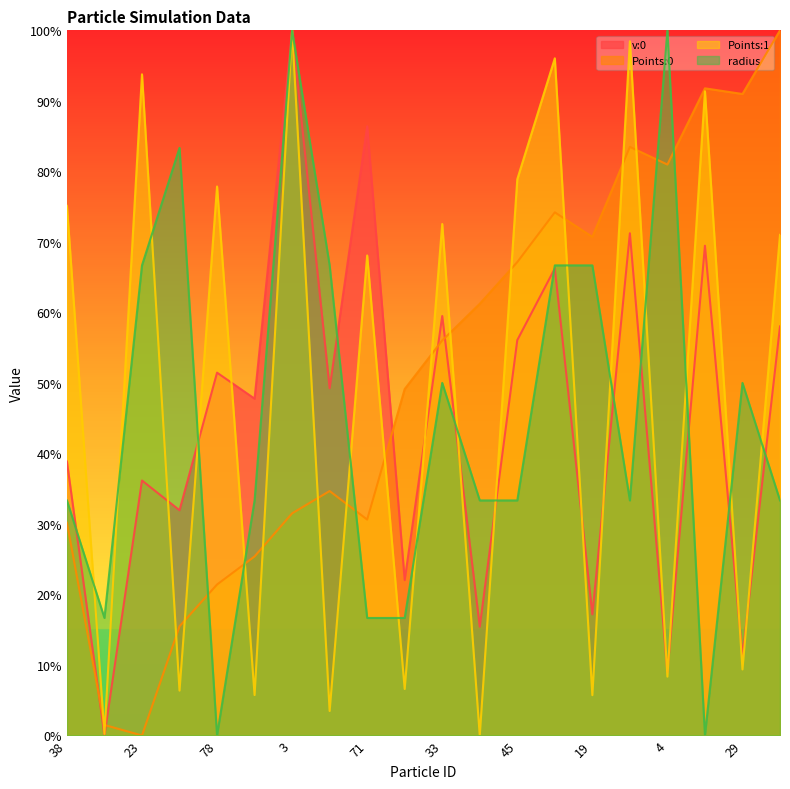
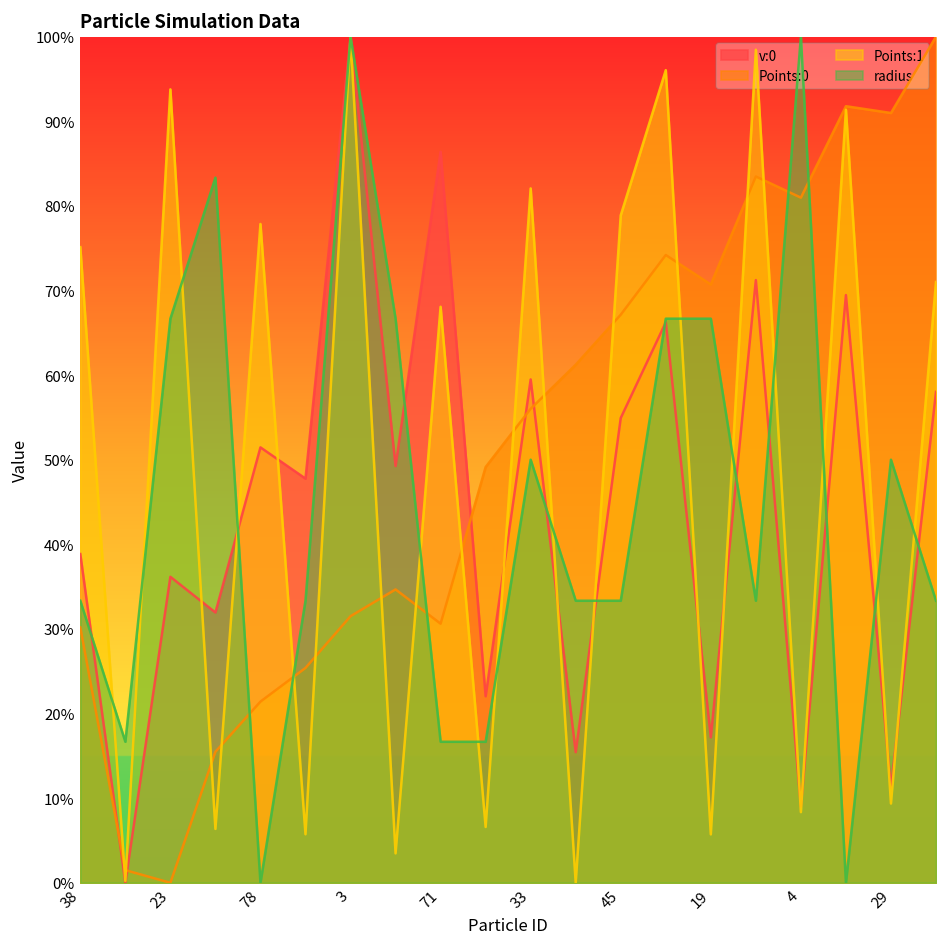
Points:1, 33: 73% -> 82%
v:0, 45: 56% -> 55%
